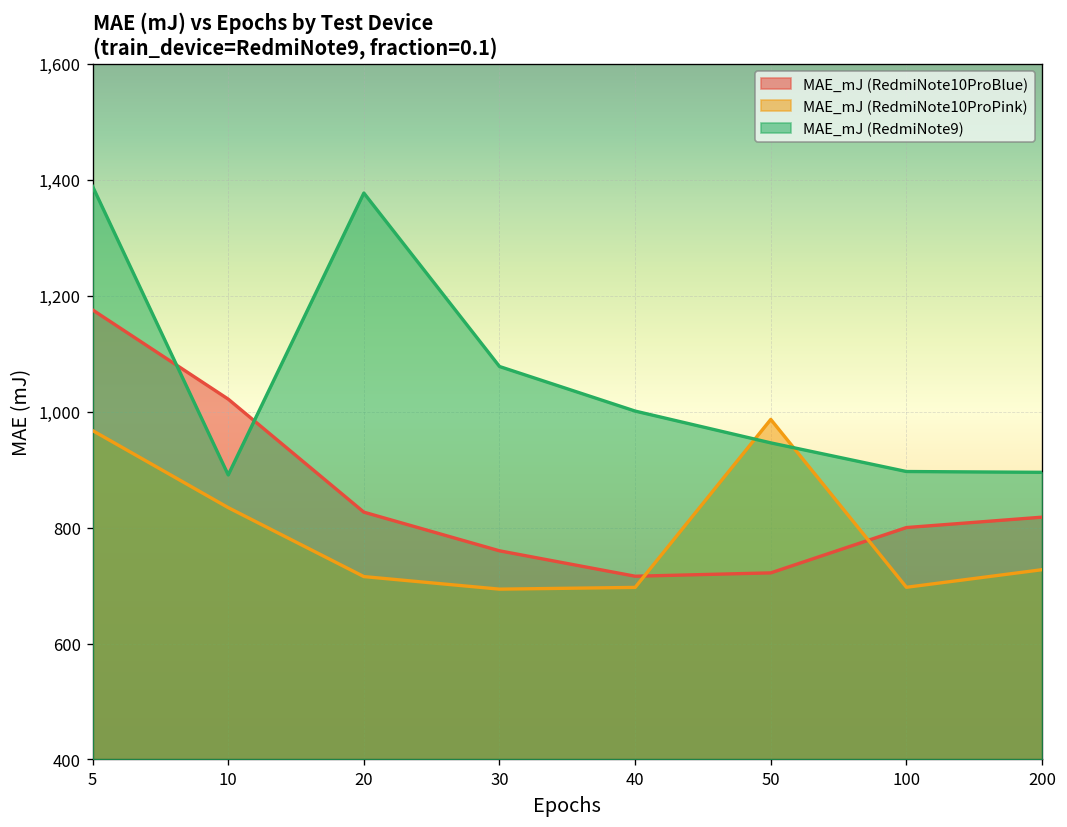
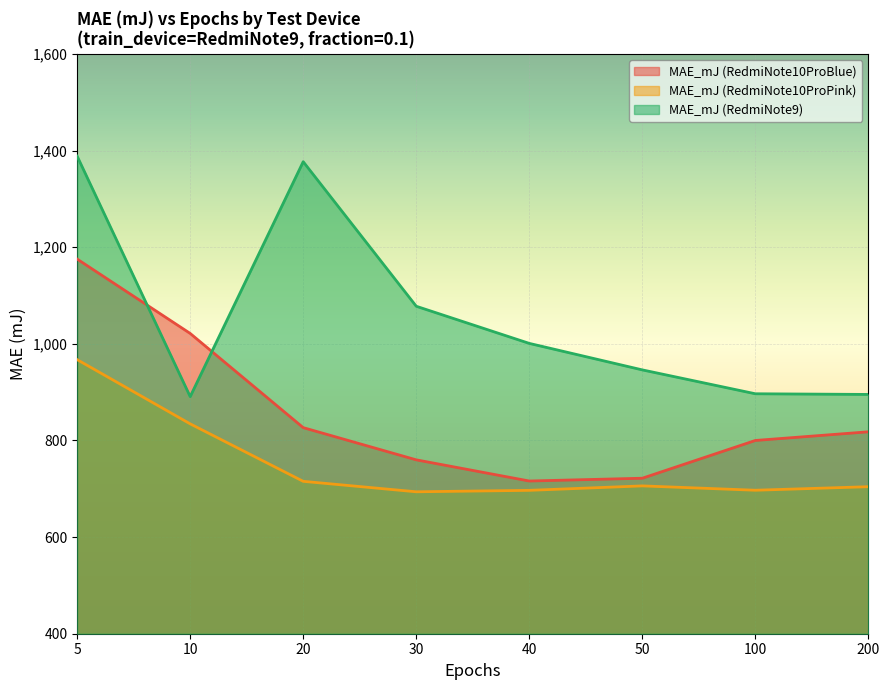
MAE_mJ (RedmiNote10ProPink), 50: 990 -> 710
MAE_mJ (RedmiNote10ProPink), 200: 730 -> 700
